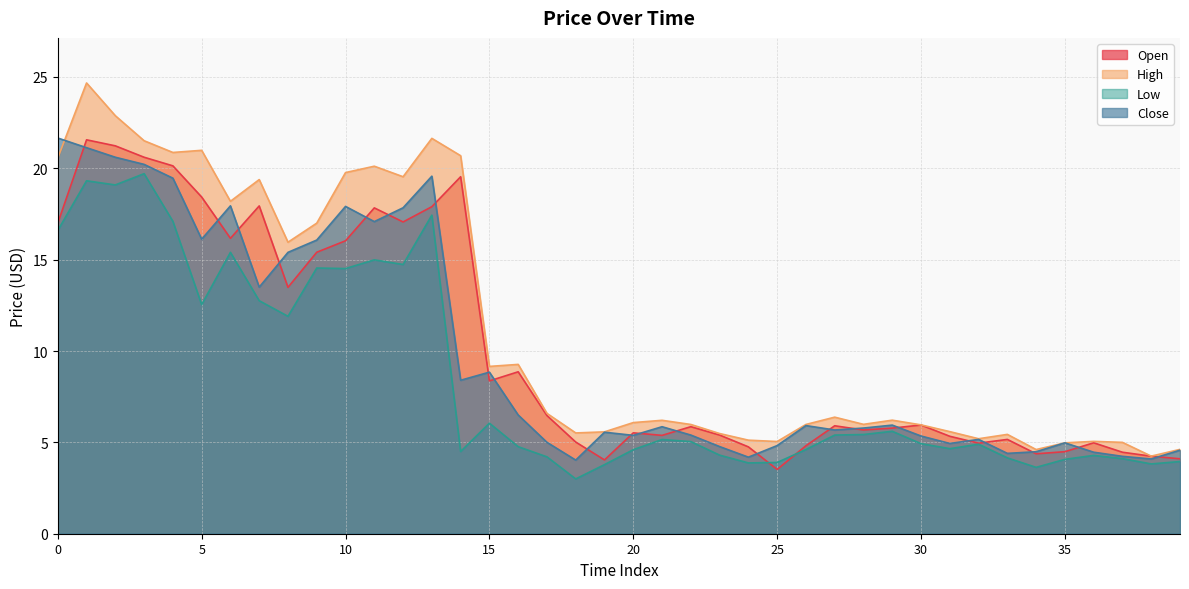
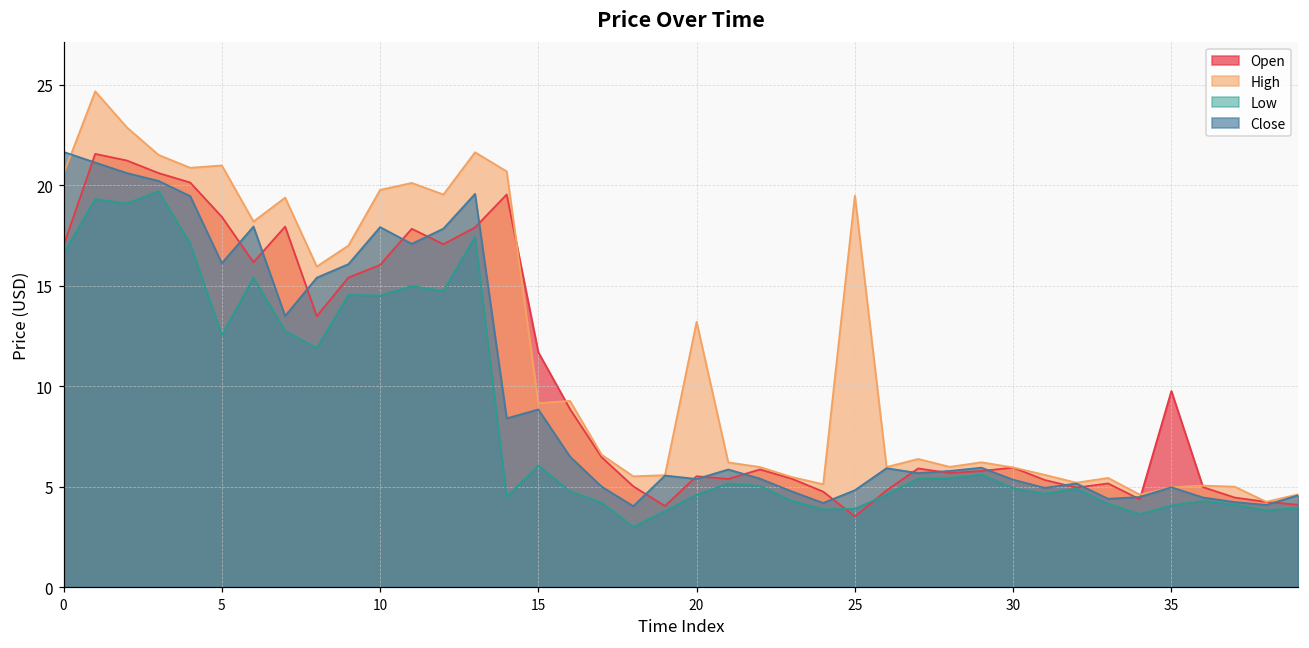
Open, 15: 8.4 -> 11.7
High, 20: 6.1 -> 13.2
High, 25: 5.0 -> 19.5
Open, 35: 4.5 -> 9.8
